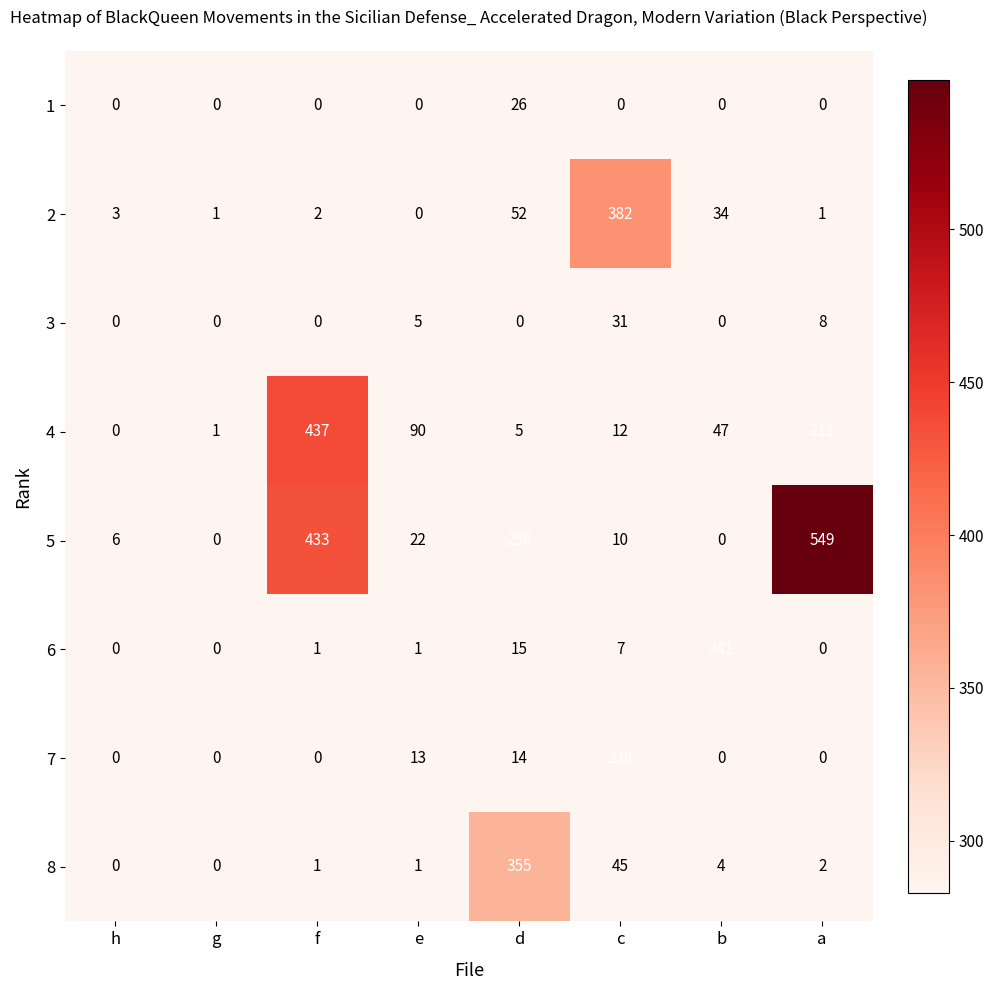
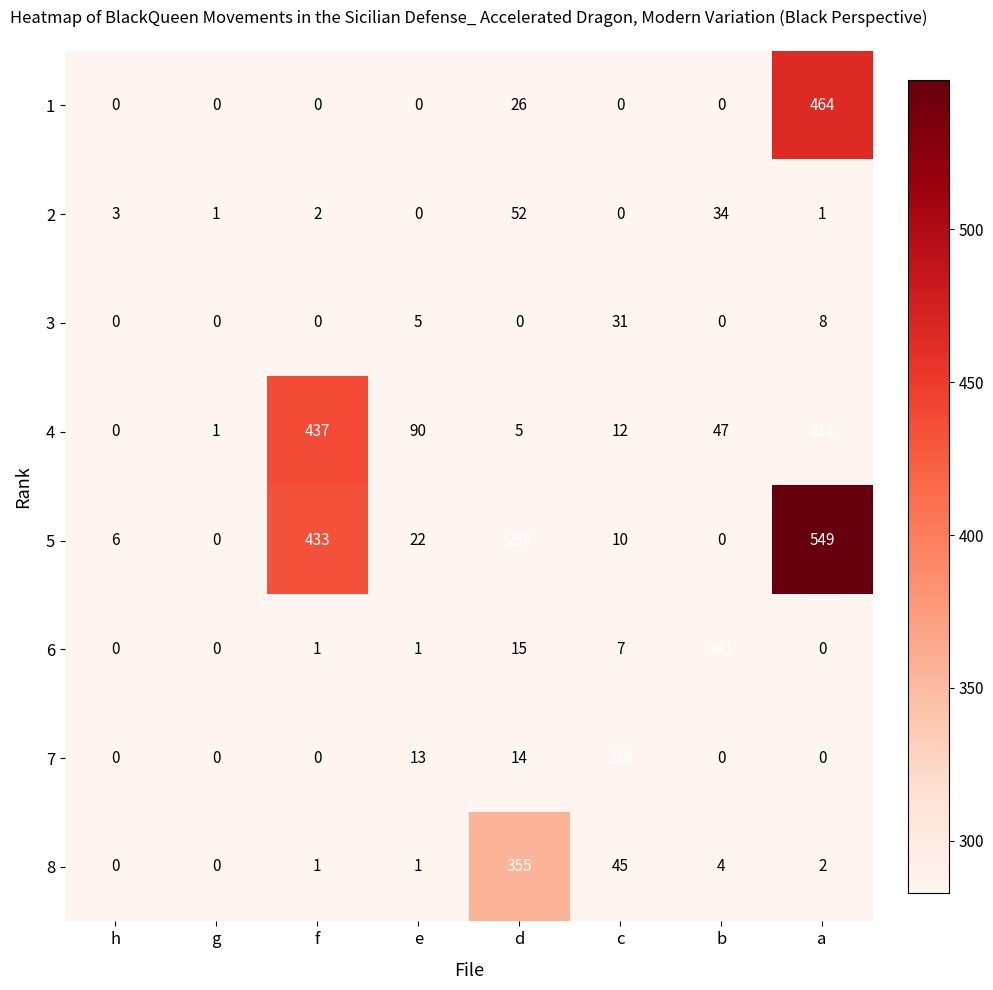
1, a: 0 -> 464
2, c: 382 -> 0
